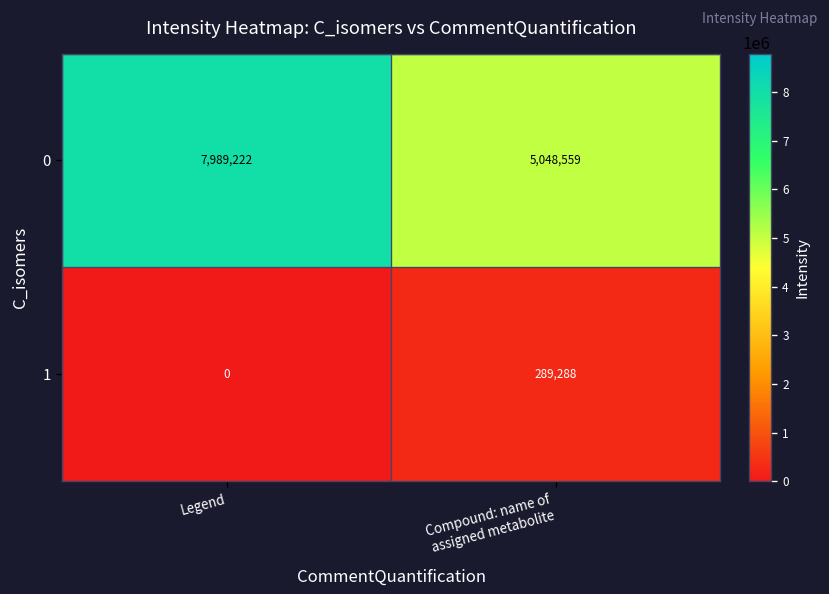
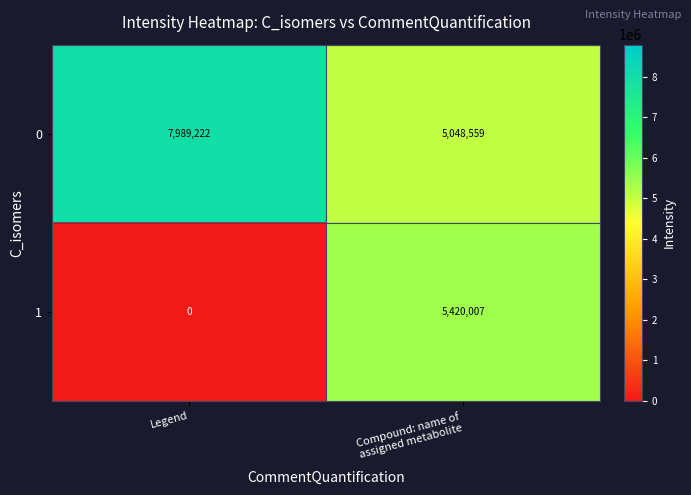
1, Compound: name of assigned metabolite: 289,288 -> 5,420,007
